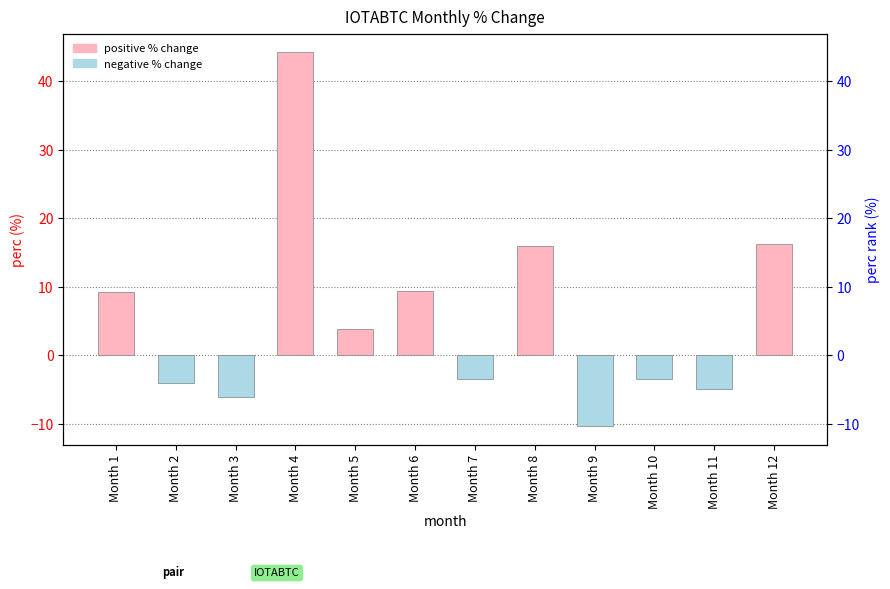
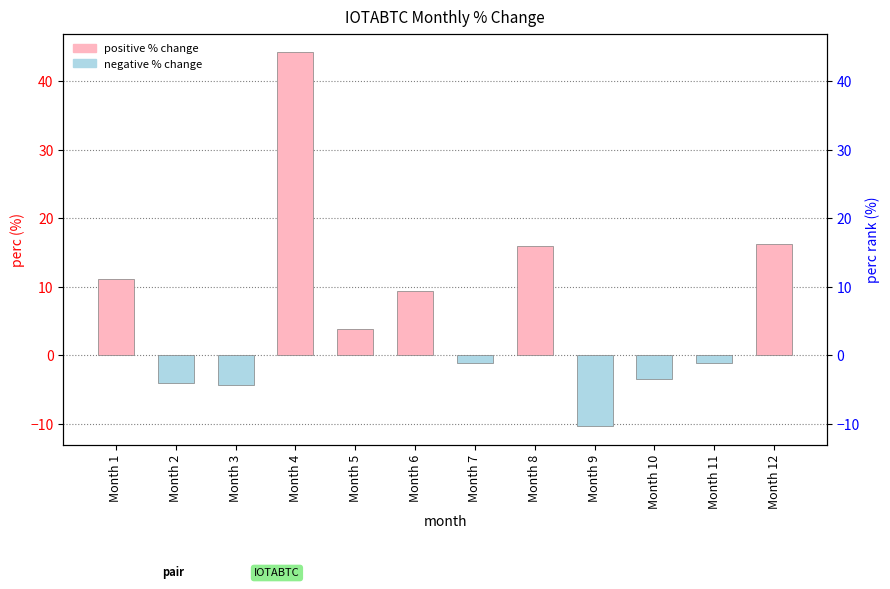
Month 1: 9 -> 11
Month 3: -6 -> -4
Month 7: -3 -> -1
Month 11: -5 -> -1
